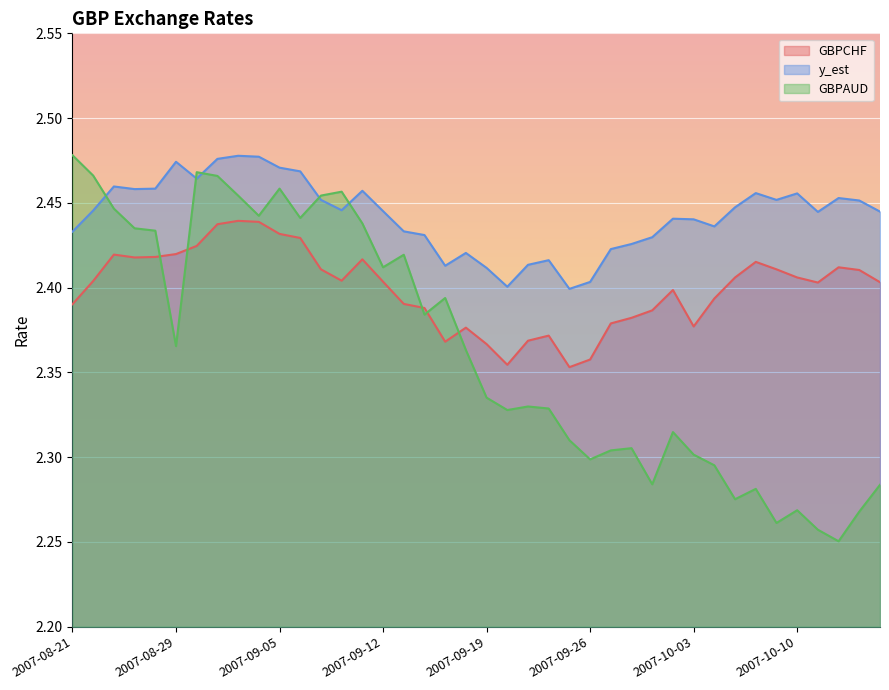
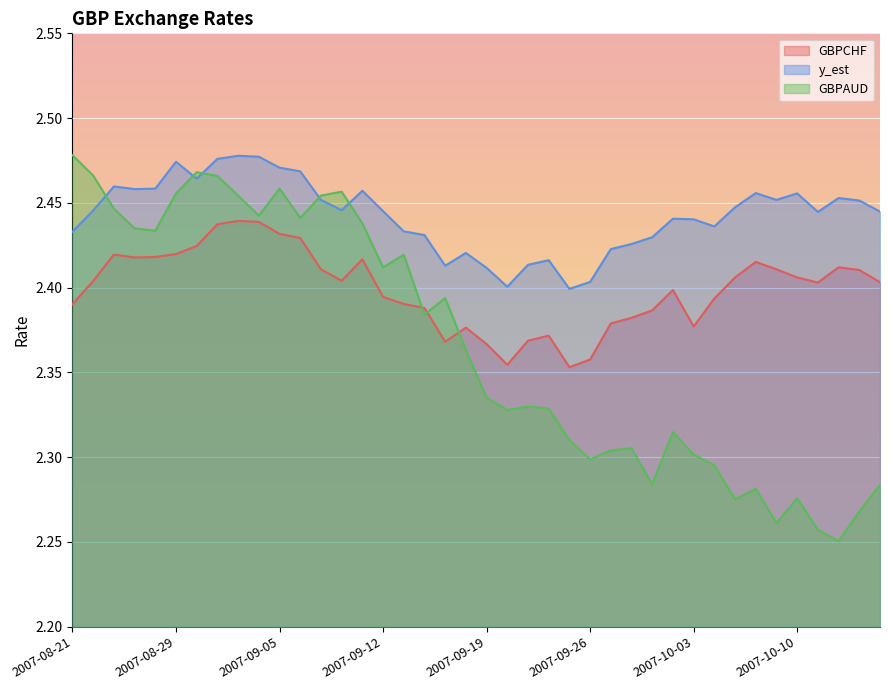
GBPAUD, 2007-08-29: 2.366 -> 2.456
GBPCHF, 2007-09-12: 2.404 -> 2.395
GBPAUD, 2007-10-10: 2.269 -> 2.276
